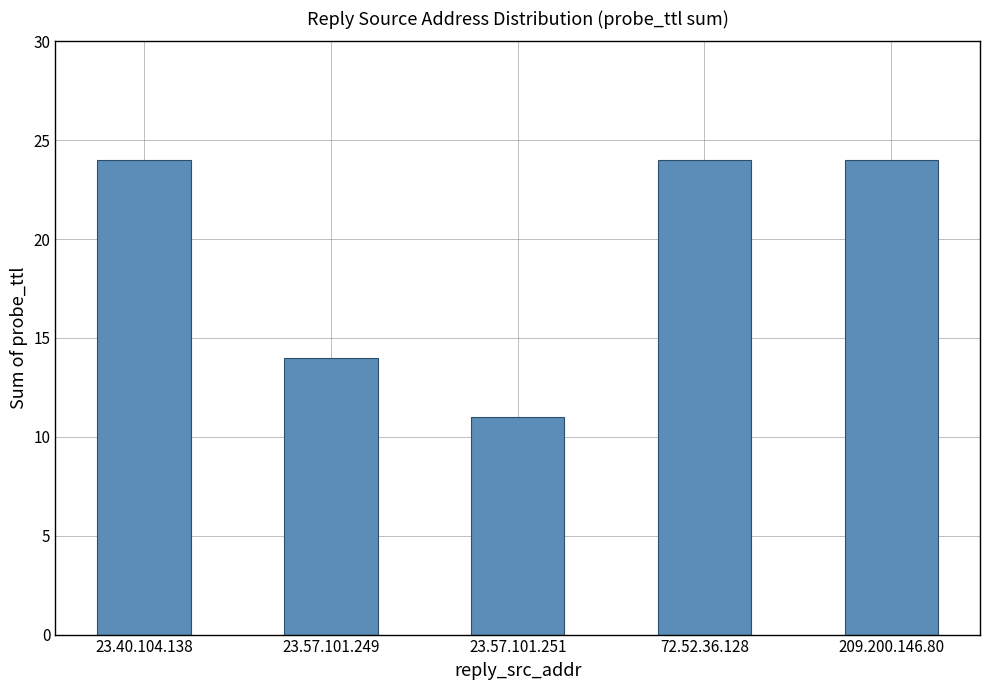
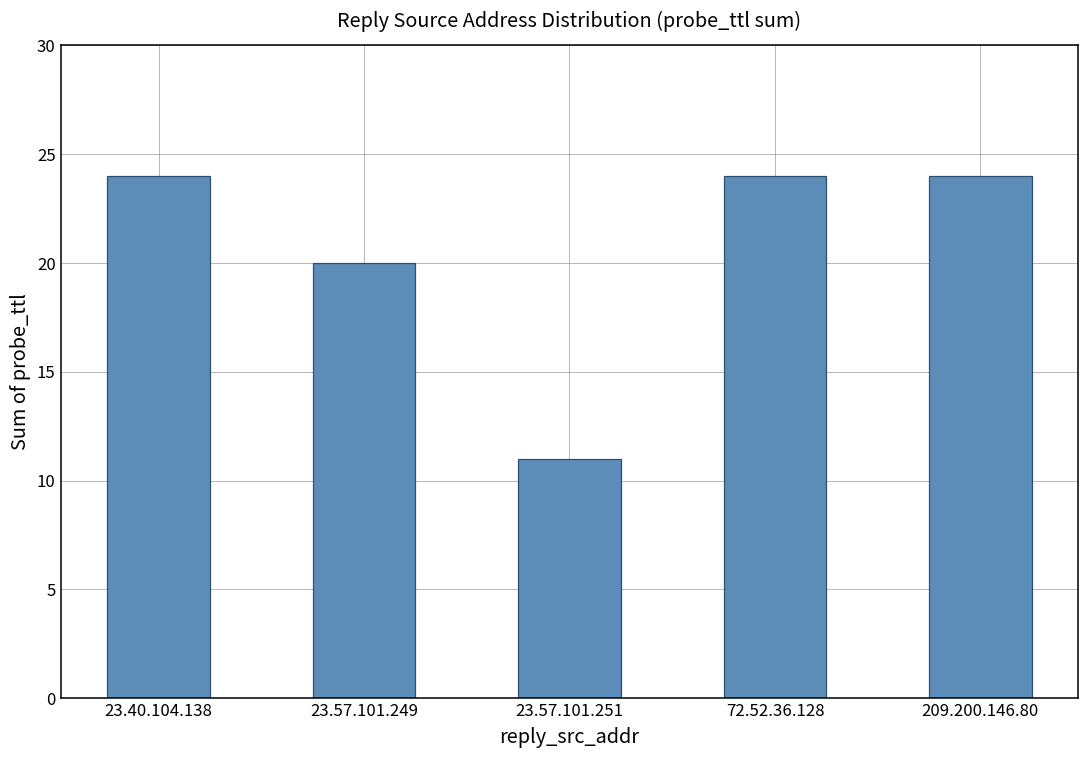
23.57.101.249: 14 -> 20
